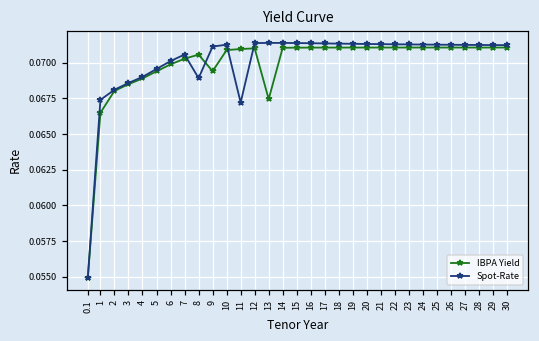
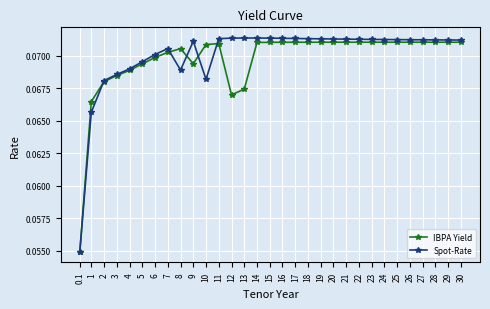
Spot-Rate, 1: 0.0674 -> 0.0657
Spot-Rate, 10: 0.0713 -> 0.0682
Spot-Rate, 11: 0.0672 -> 0.0713
IBPA Yield, 12: 0.071 -> 0.067
